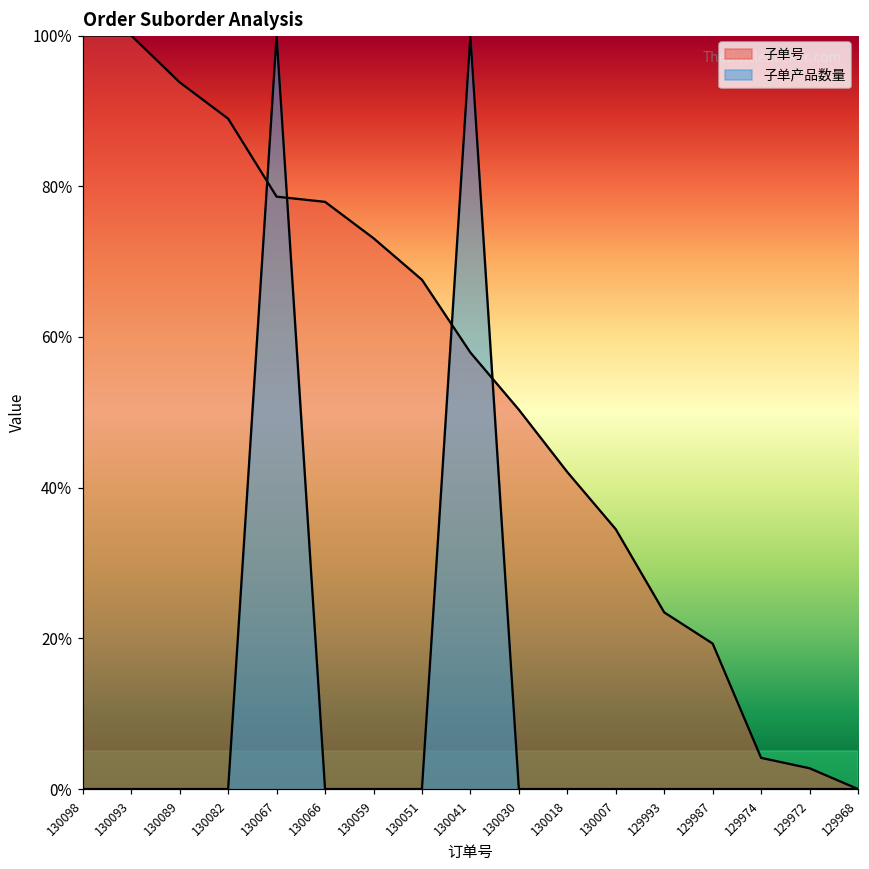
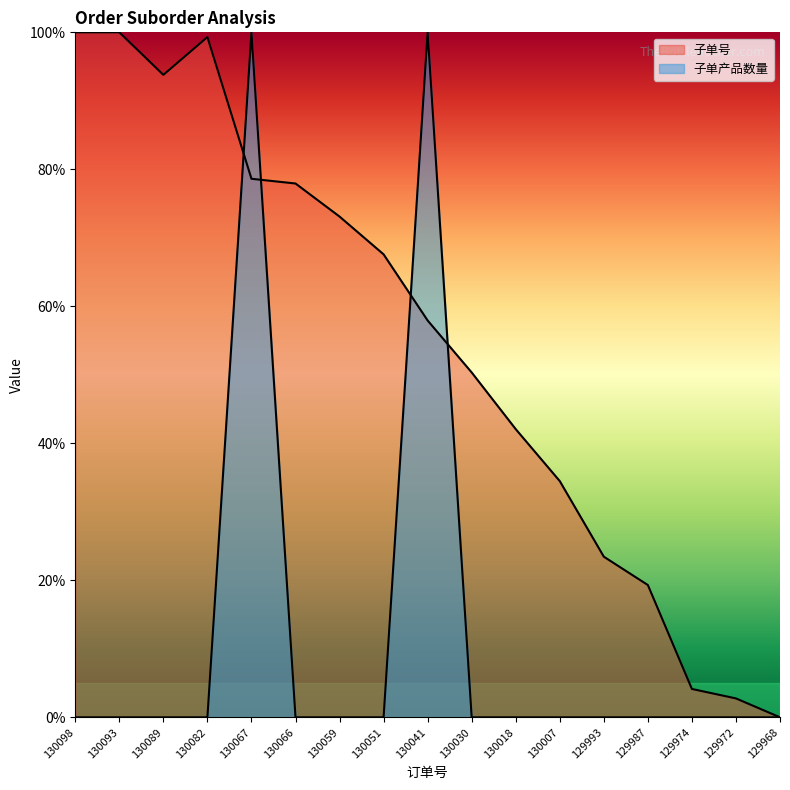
子单号, 130082: 89% -> 99%
